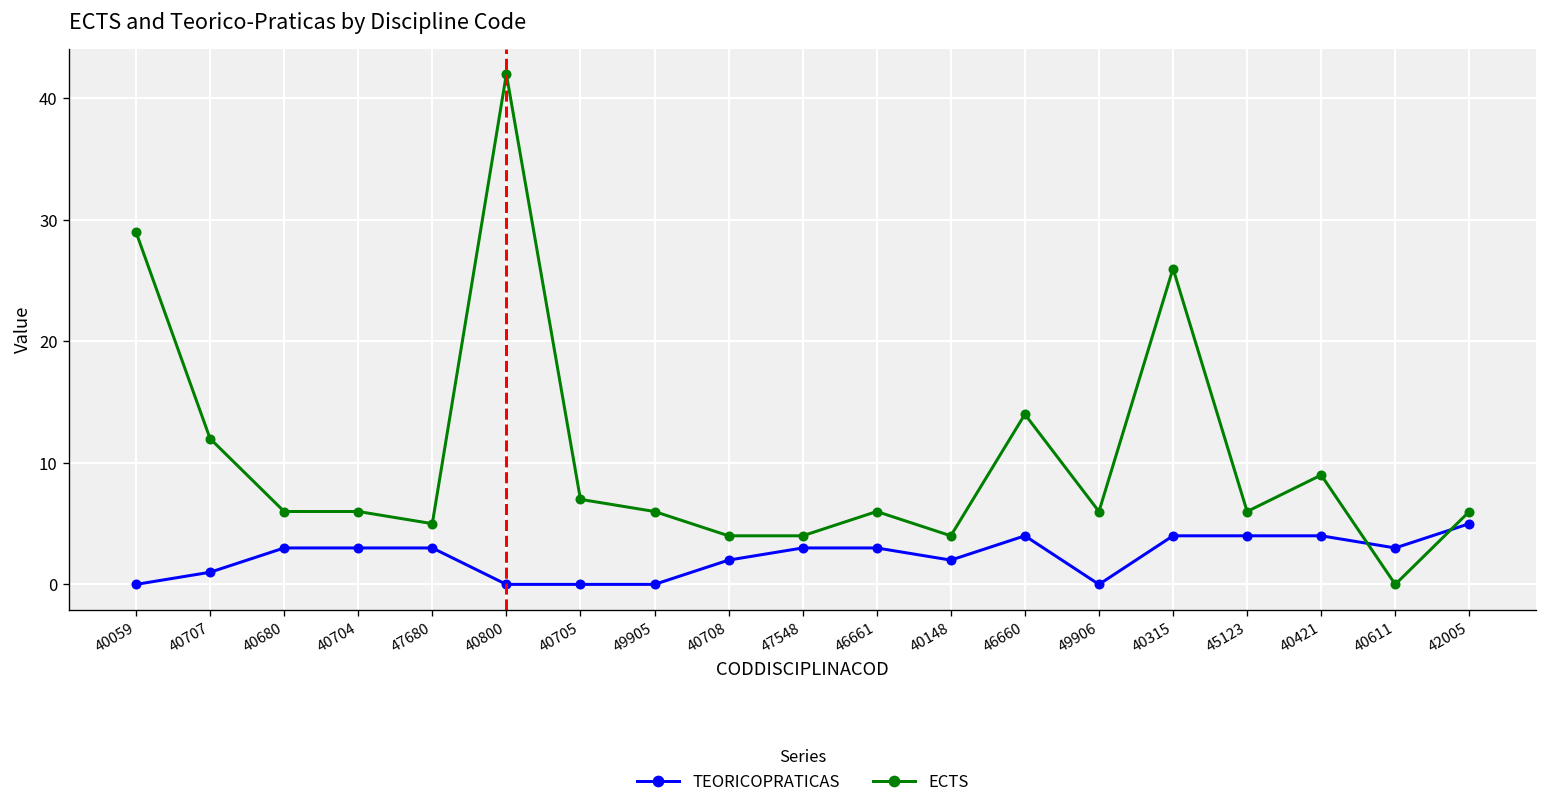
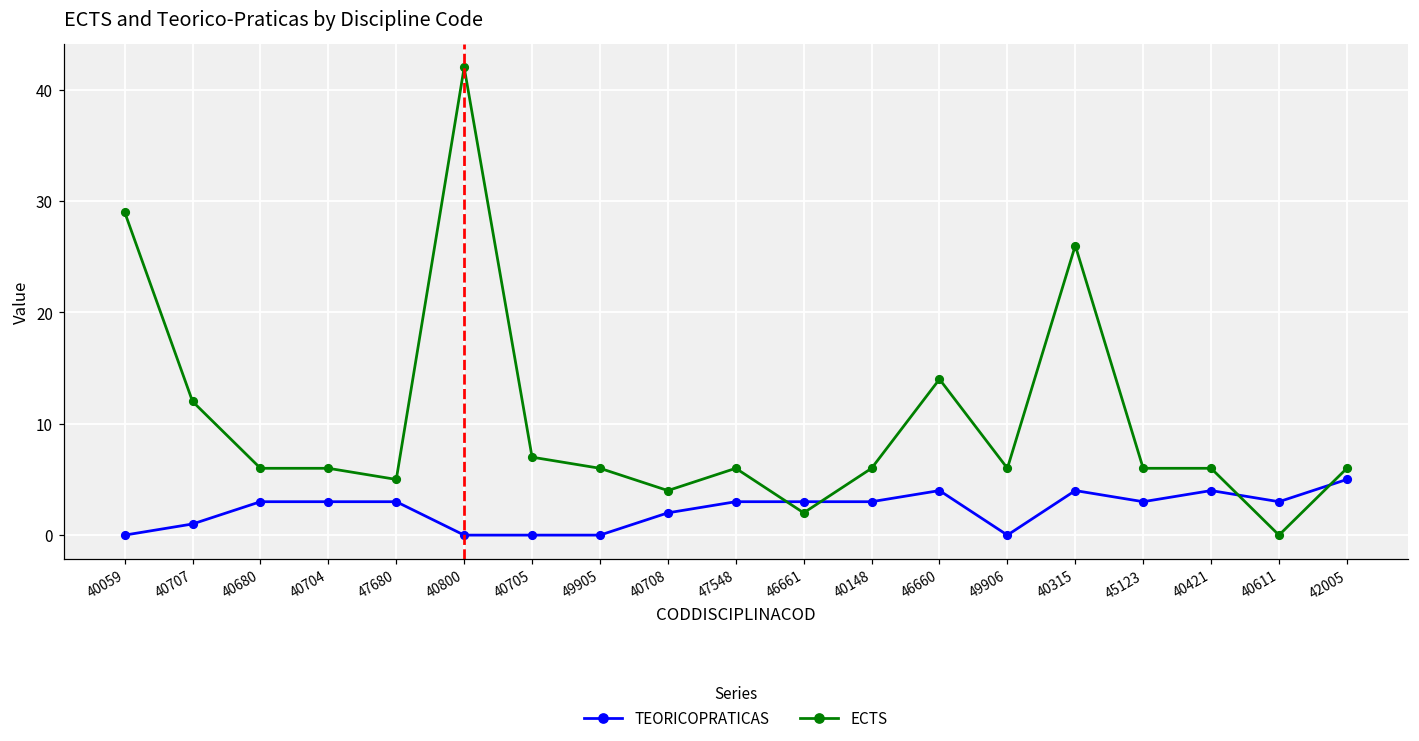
ECTS, 47548: 4 -> 6
ECTS, 46661: 6 -> 2
TEORICOPRATICAS, 40148: 2 -> 3
ECTS, 40148: 4 -> 6
TEORICOPRATICAS, 45123: 4 -> 3
ECTS, 40421: 9 -> 6
